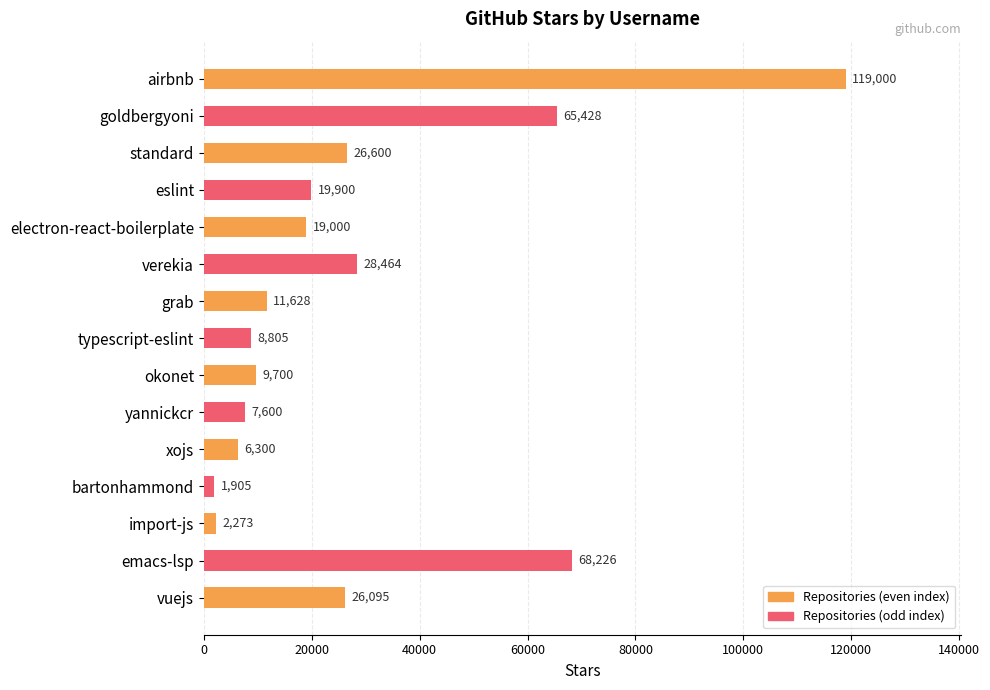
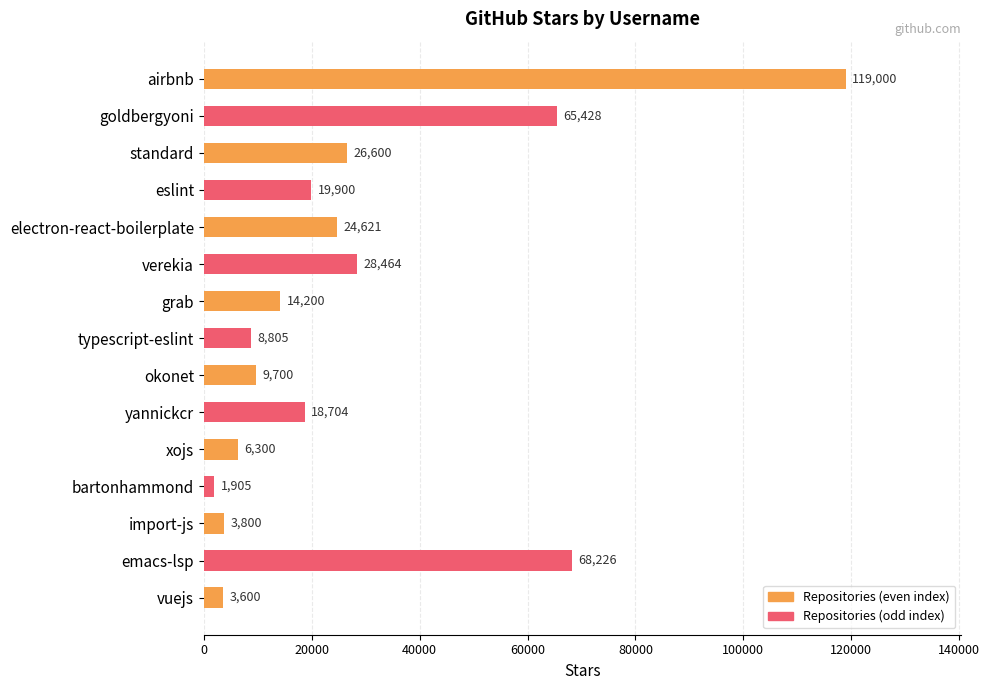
electron-react-boilerplate: 19,000 -> 24,621
grab: 11,628 -> 14,200
yannickcr: 7,600 -> 18,704
import-js: 2,273 -> 3,800
vuejs: 26,095 -> 3,600
